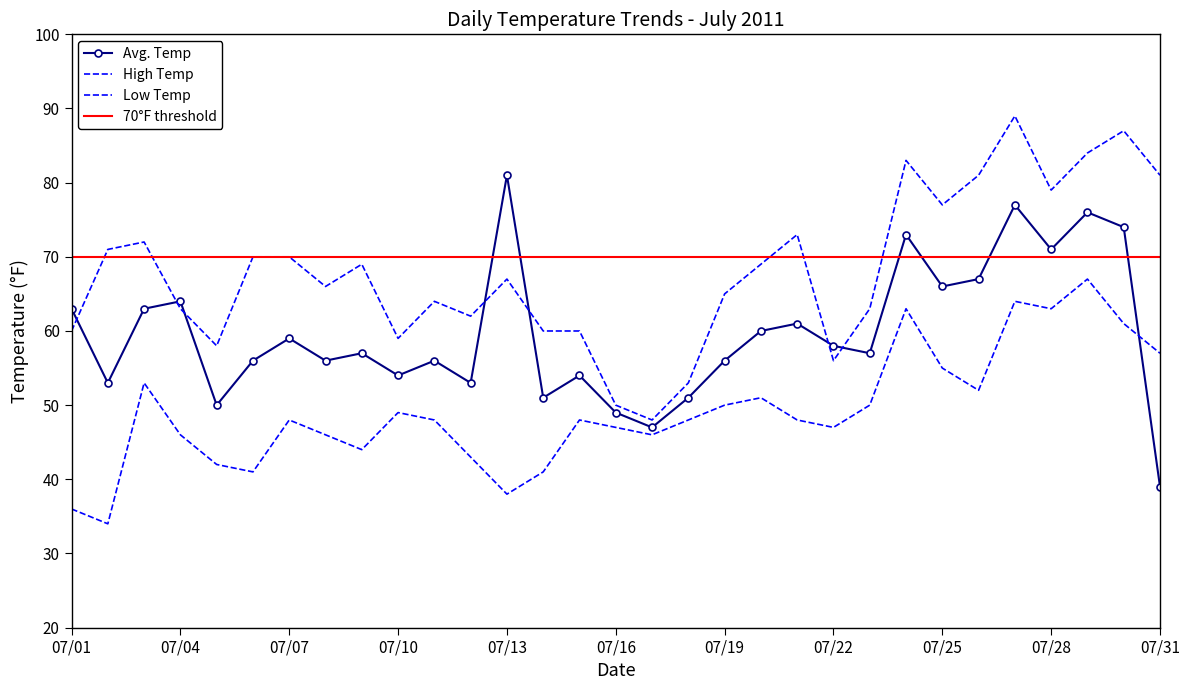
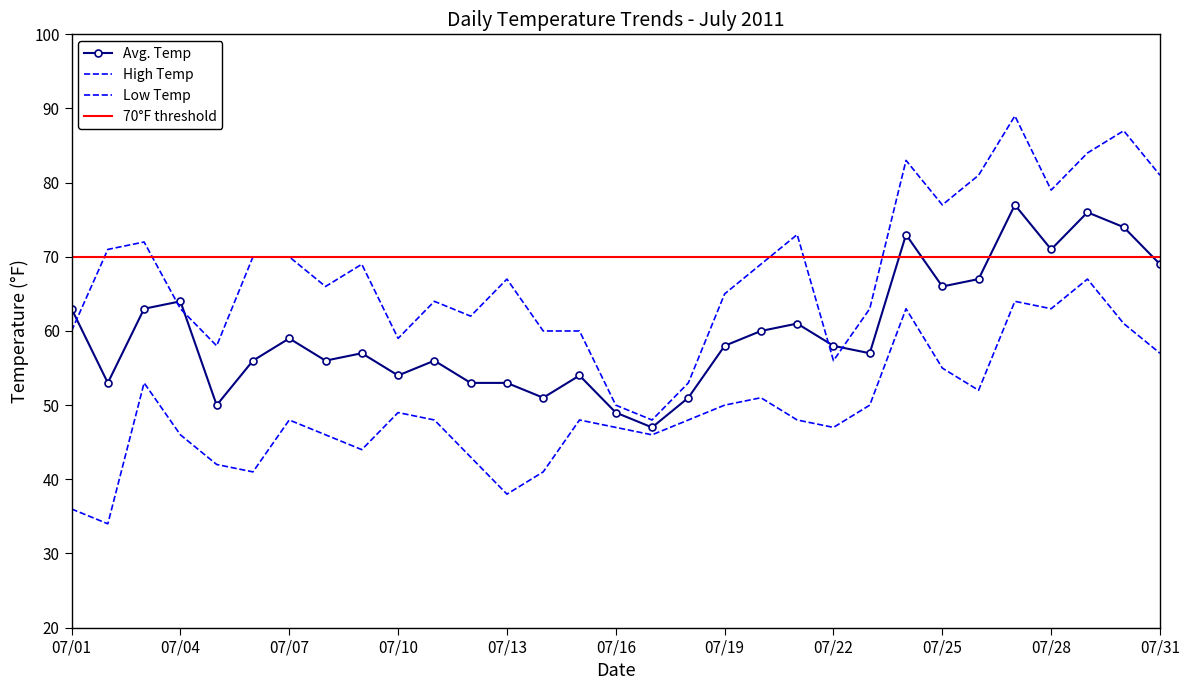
Avg. Temp, 07/13: 81 -> 53
Avg. Temp, 07/19: 56 -> 58
Avg. Temp, 07/31: 39 -> 69
